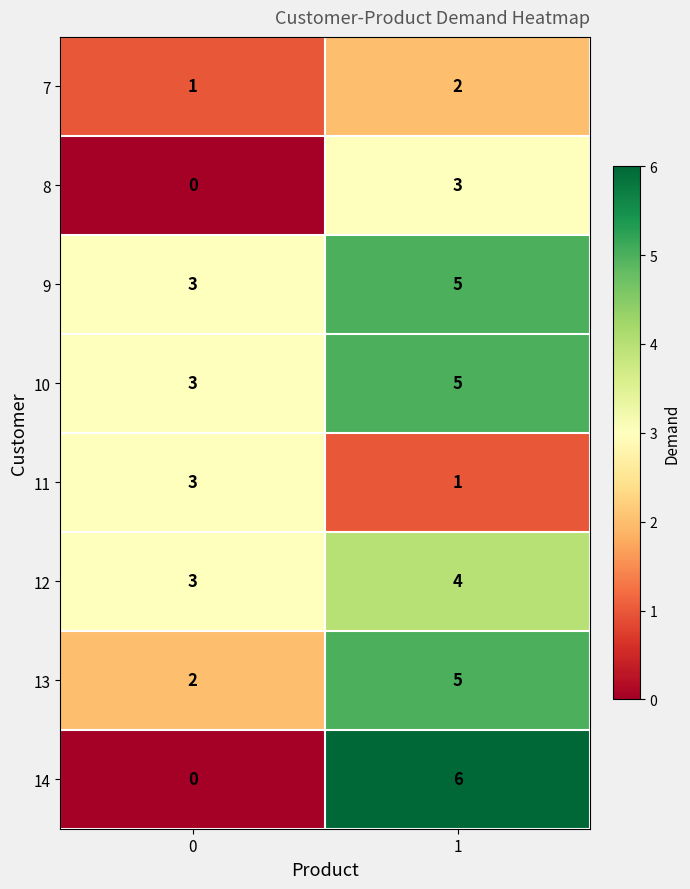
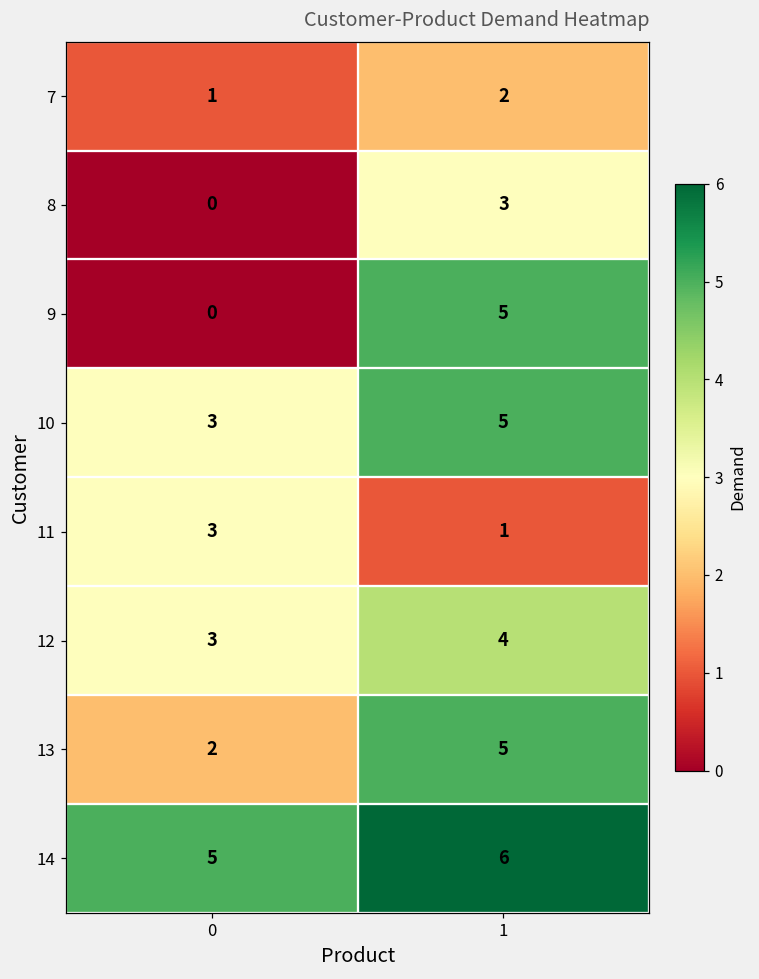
9, 0: 3 -> 0
14, 0: 0 -> 5
